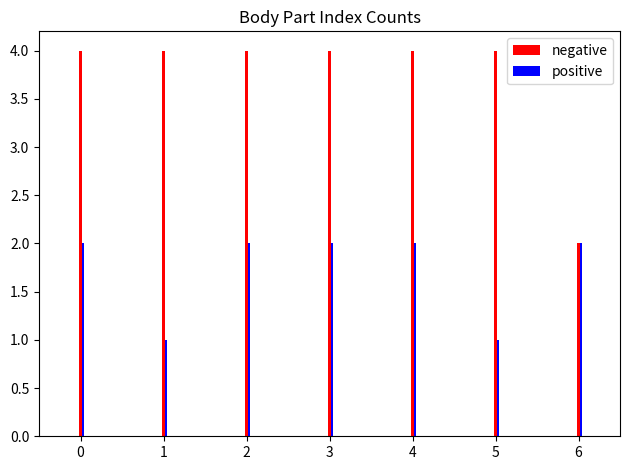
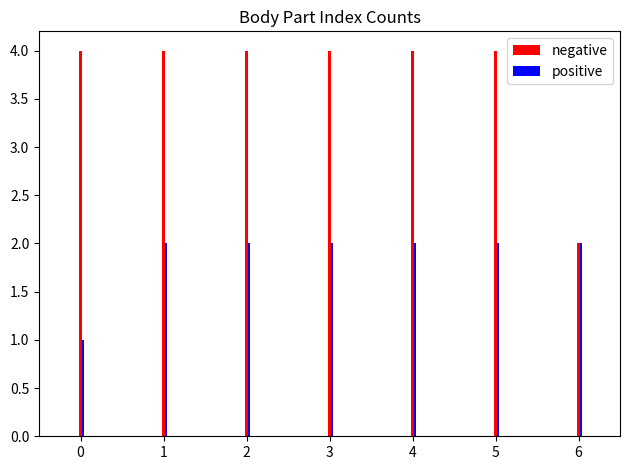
positive, 0: 2 -> 1
positive, 1: 1 -> 2
positive, 5: 1 -> 2
